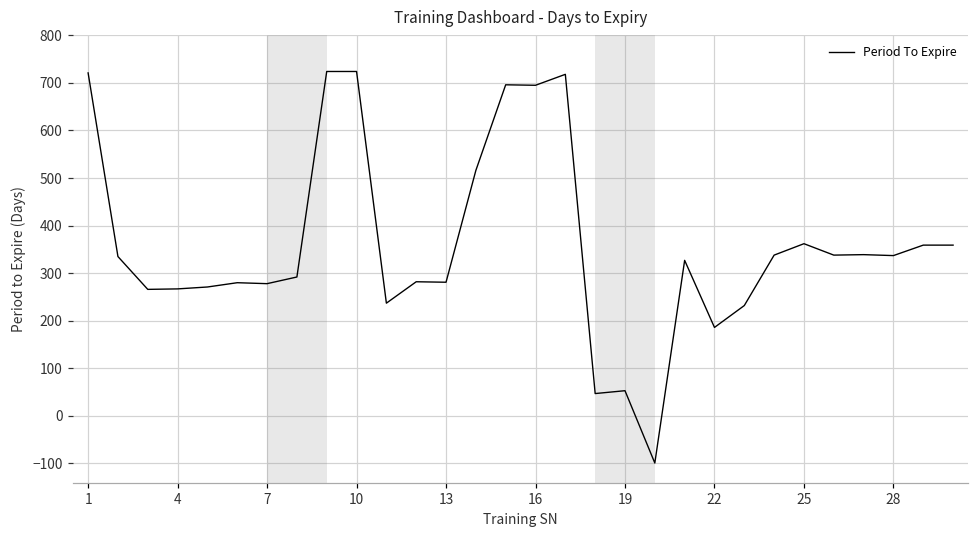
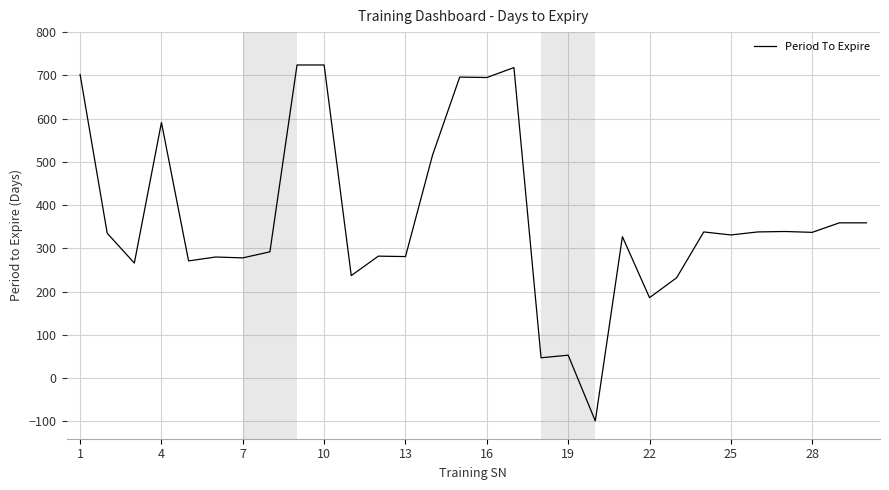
1: 720 -> 700
4: 270 -> 590
25: 360 -> 330
